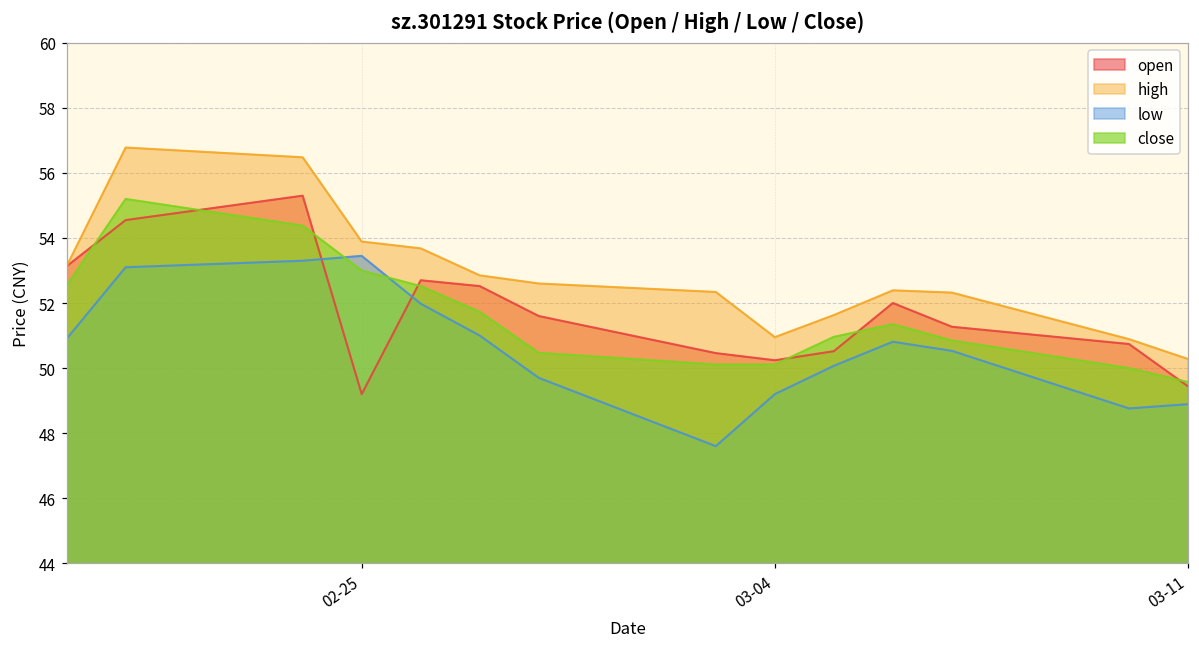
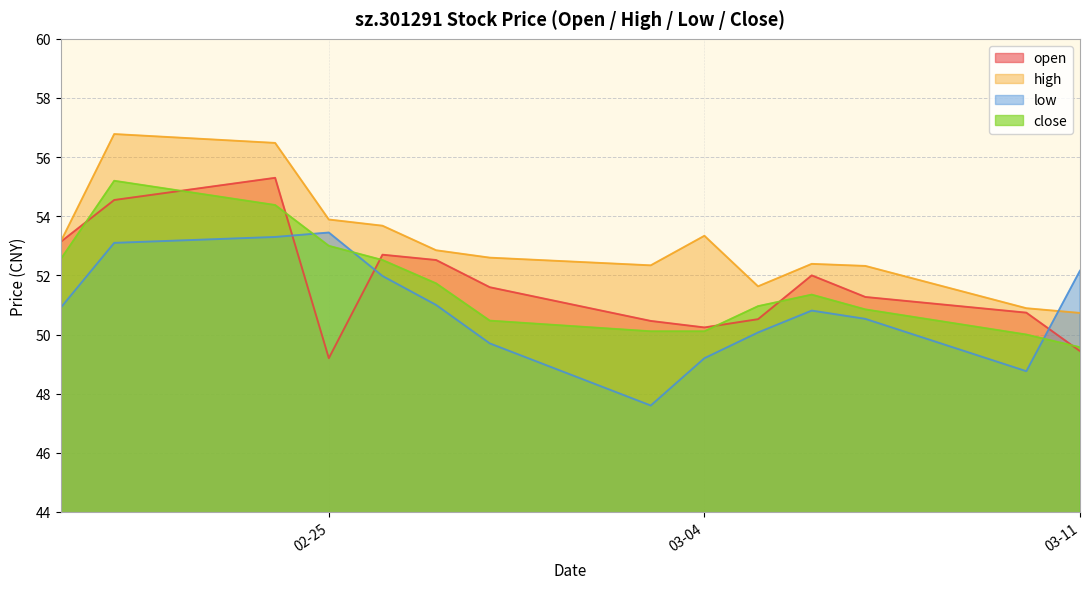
high, 03-04: 51.0 -> 53.3
high, 03-11: 50.3 -> 50.7
low, 03-11: 48.9 -> 52.2
